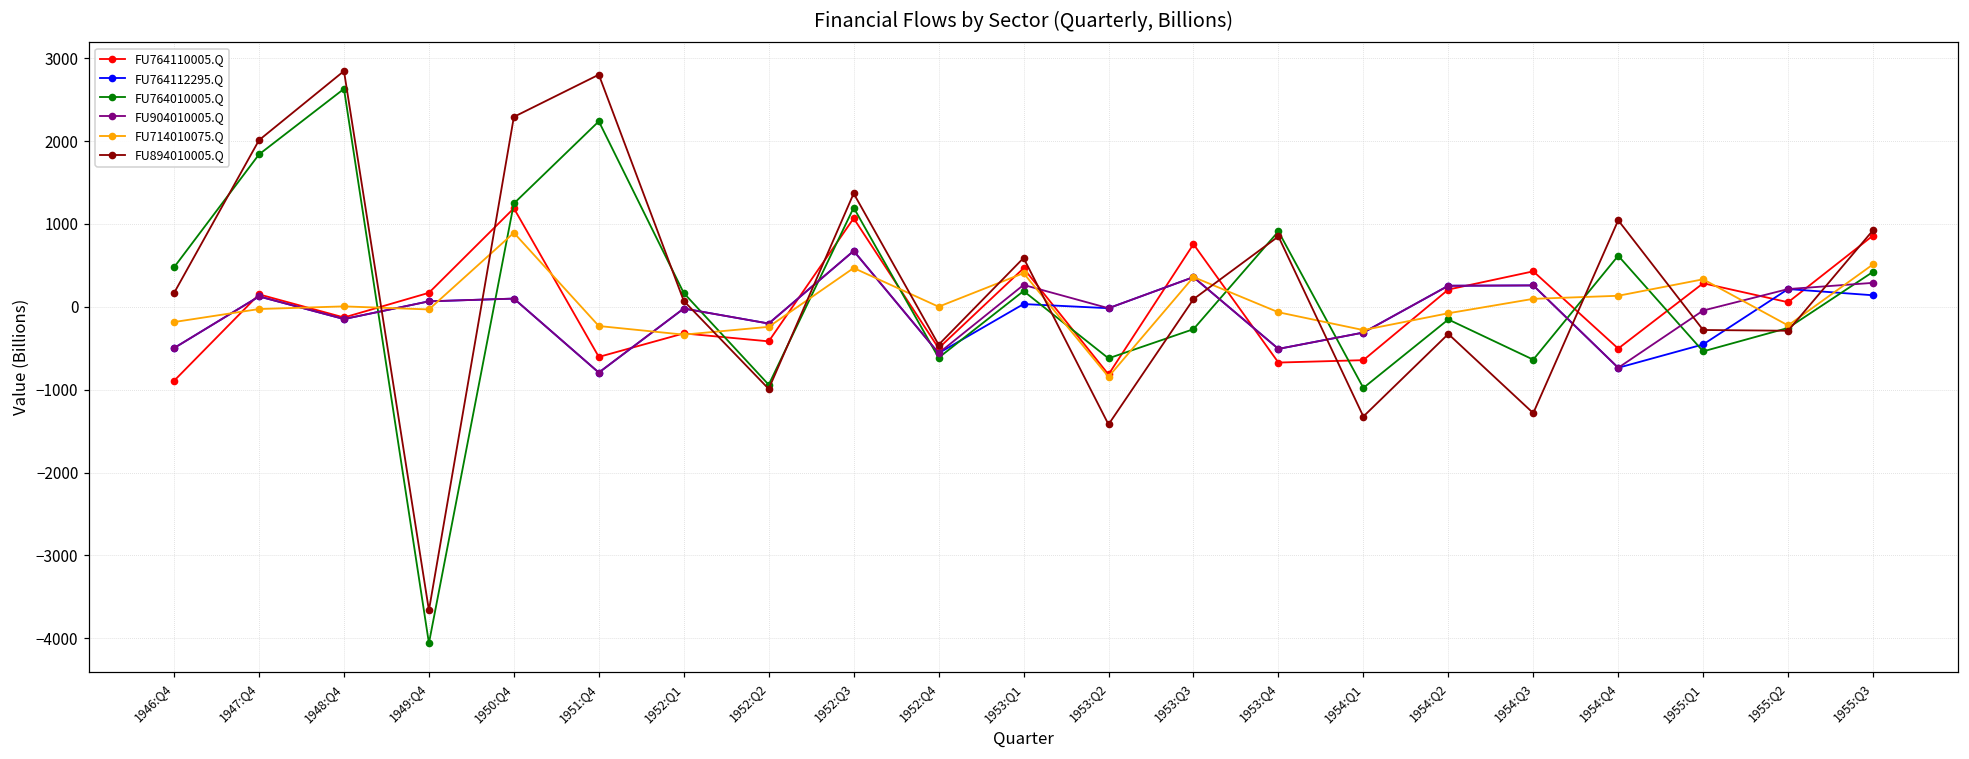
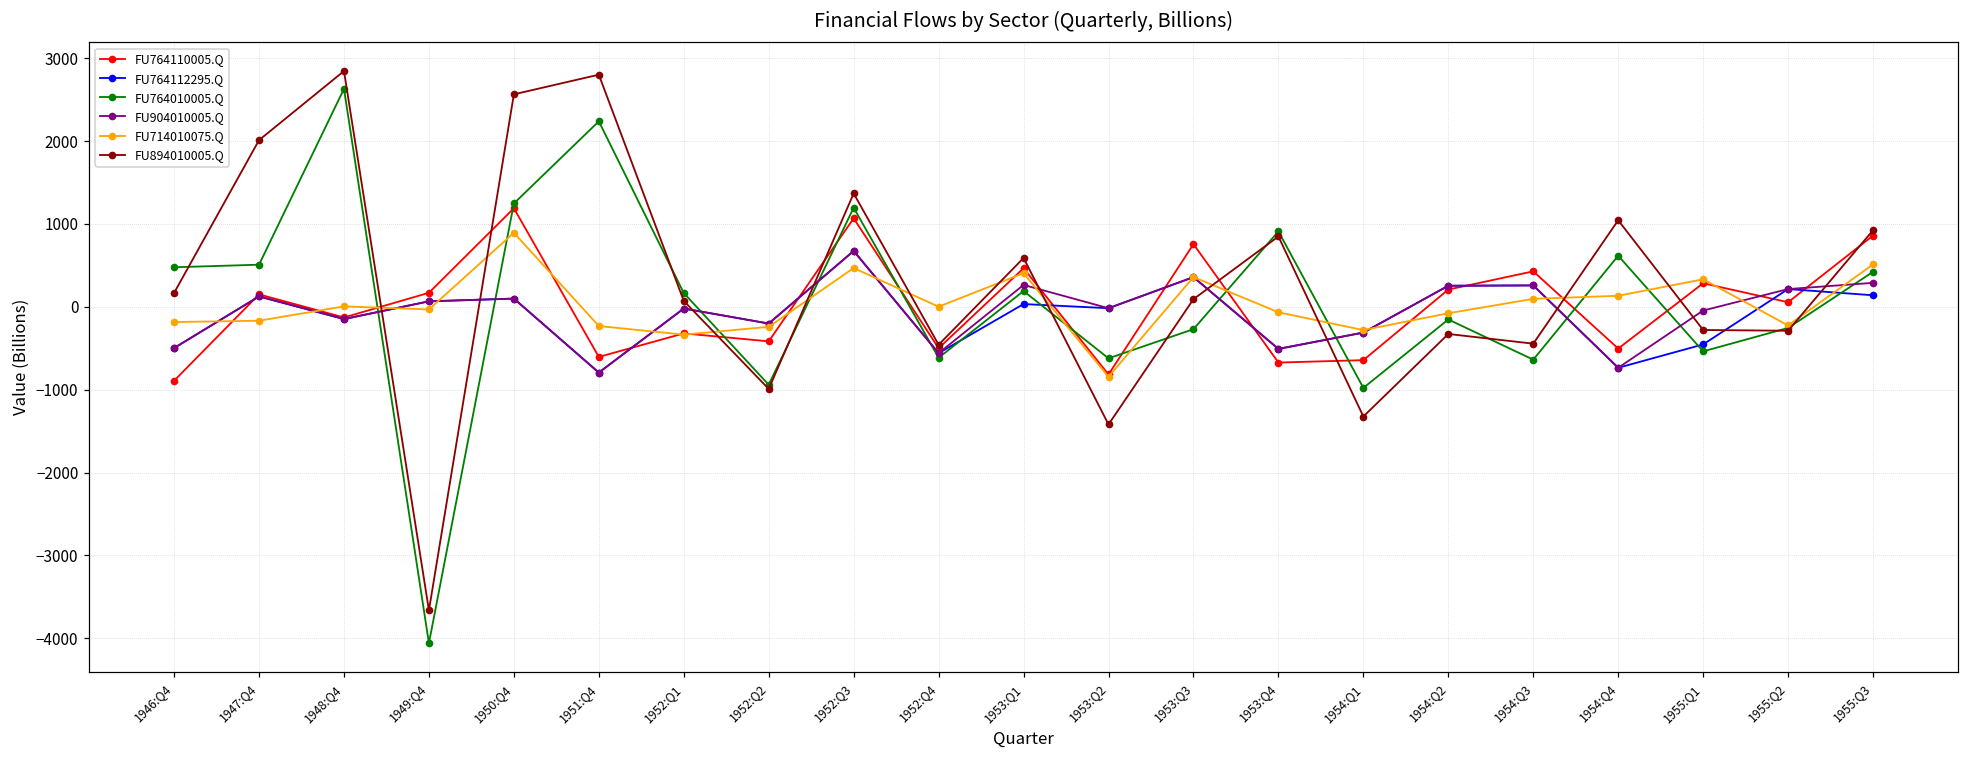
FU764010005.Q, 1947:Q4: 1800 -> 500
FU714010075.Q, 1947:Q4: 0 -> -200
FU894010005.Q, 1950:Q4: 2300 -> 2600
FU894010005.Q, 1954:Q3: -1300 -> -400
